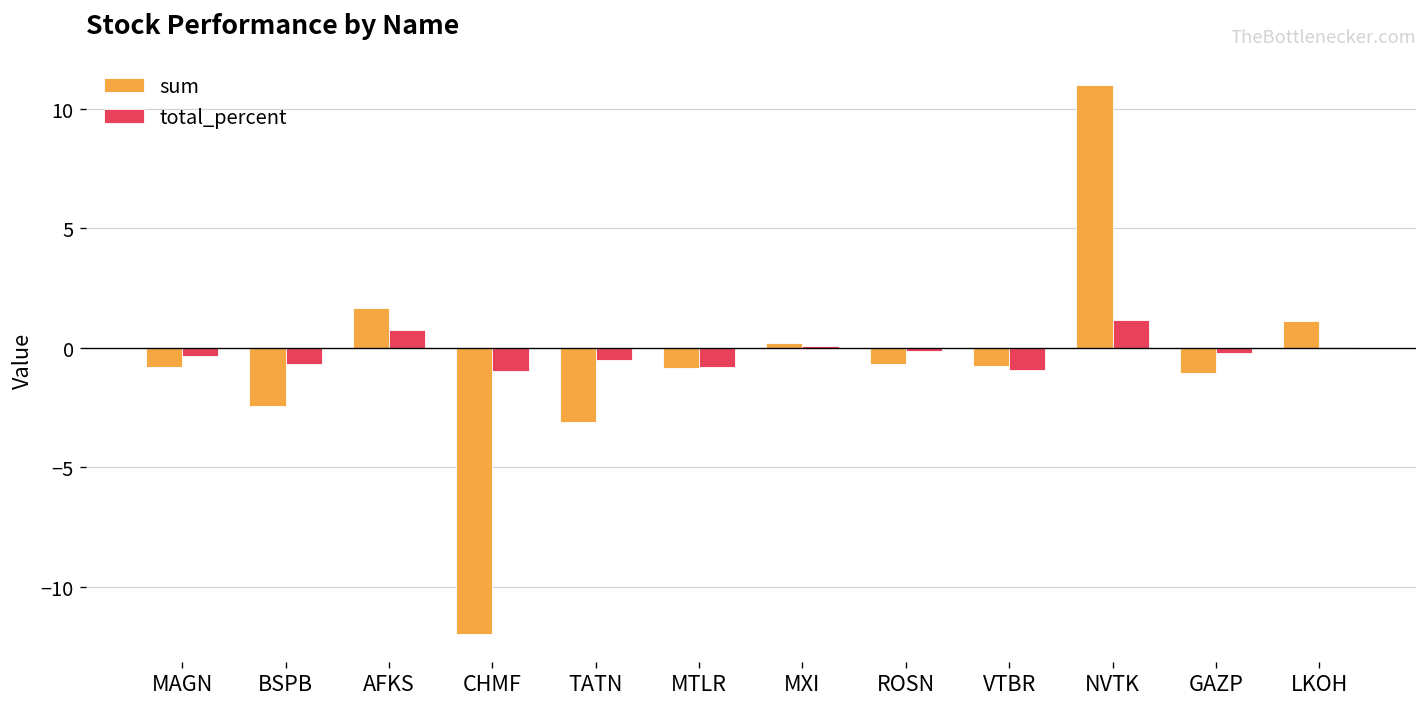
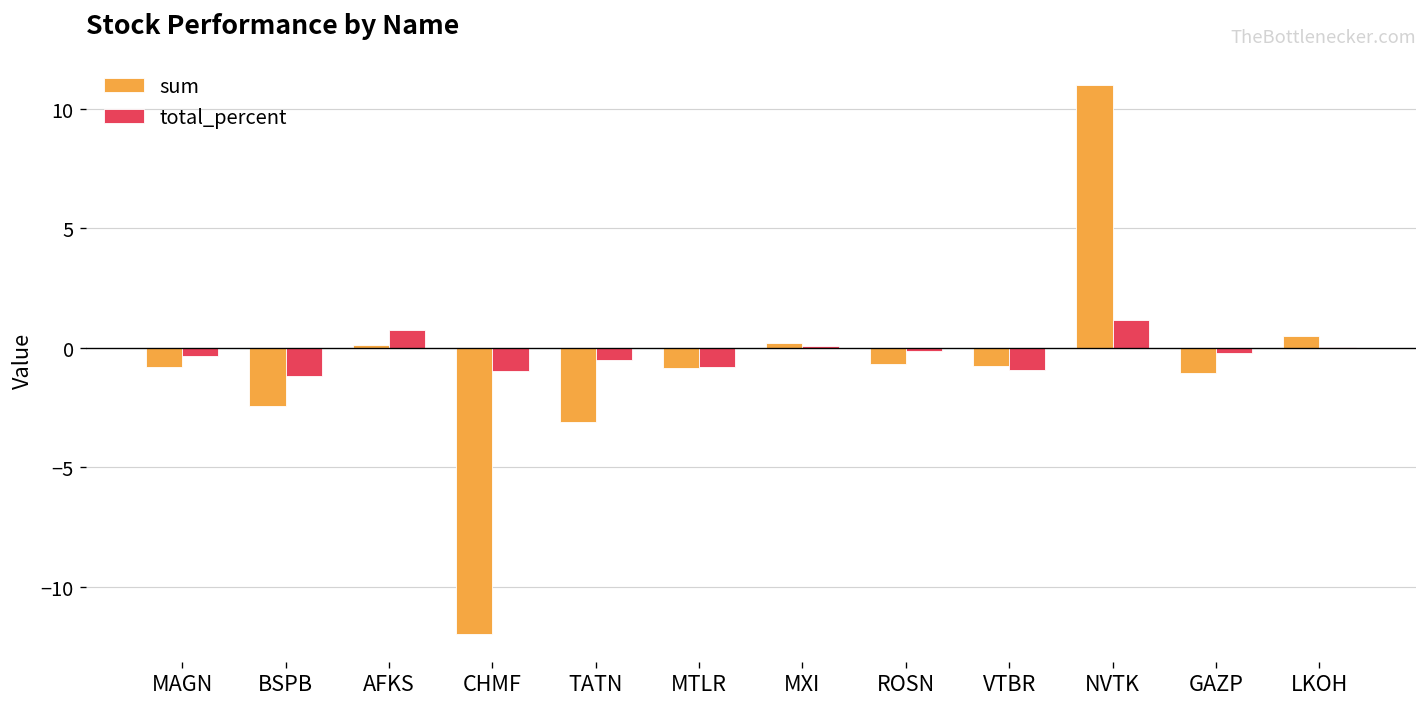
total_percent, BSPB: -0.7 -> -1.2
sum, AFKS: 1.7 -> 0.1
sum, LKOH: 1.1 -> 0.5
